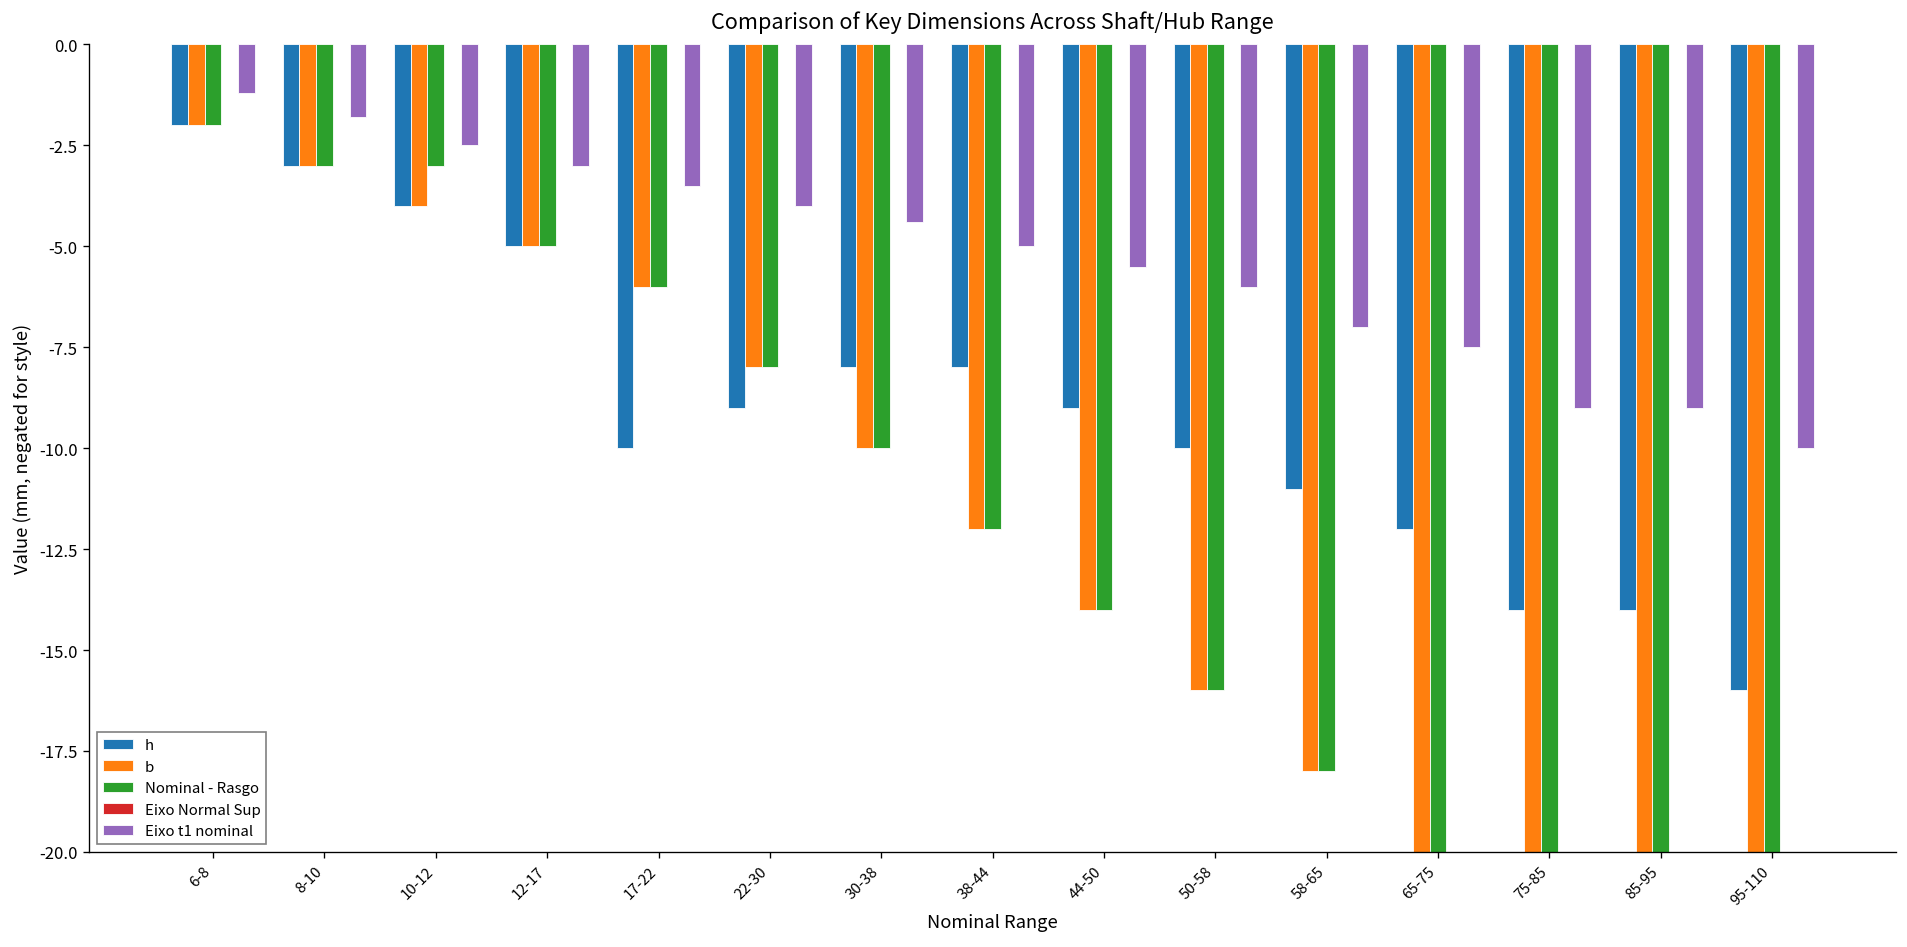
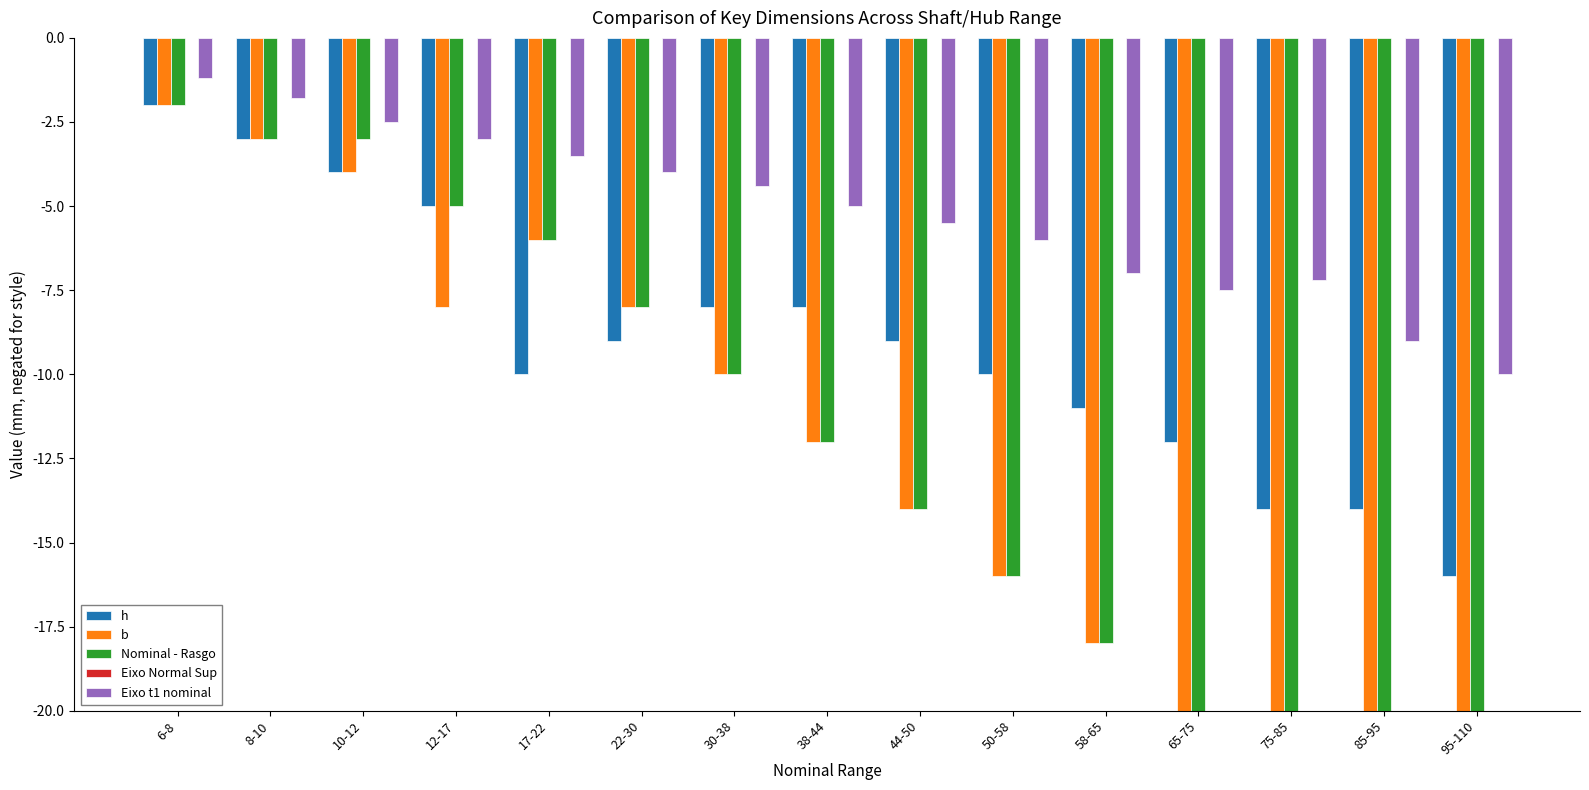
b, 12-17: -5.0 -> -8.0
Eixo t1 nominal, 75-85: -9.0 -> -7.2
